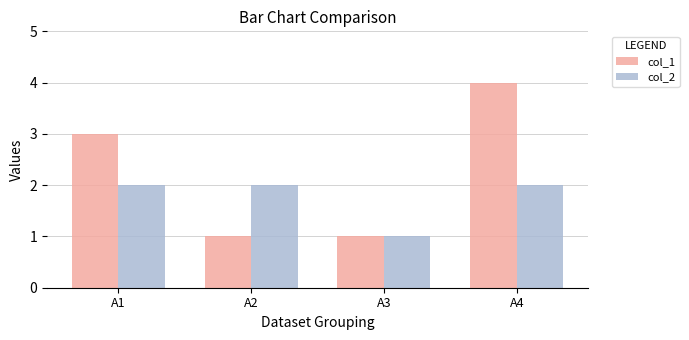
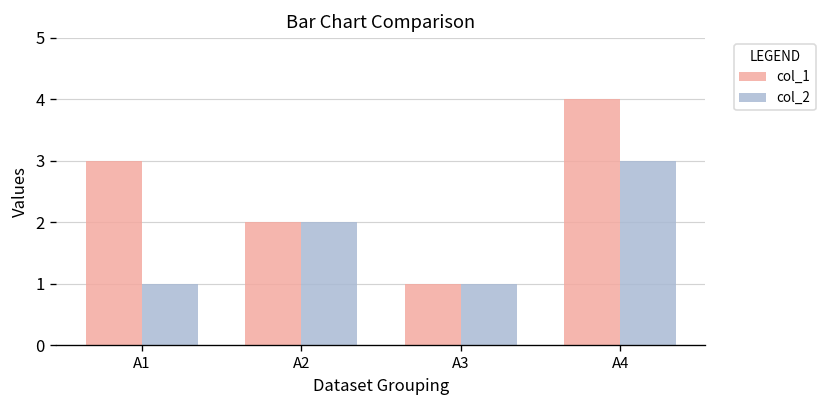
col_2, A1: 2 -> 1
col_1, A2: 1 -> 2
col_2, A4: 2 -> 3
